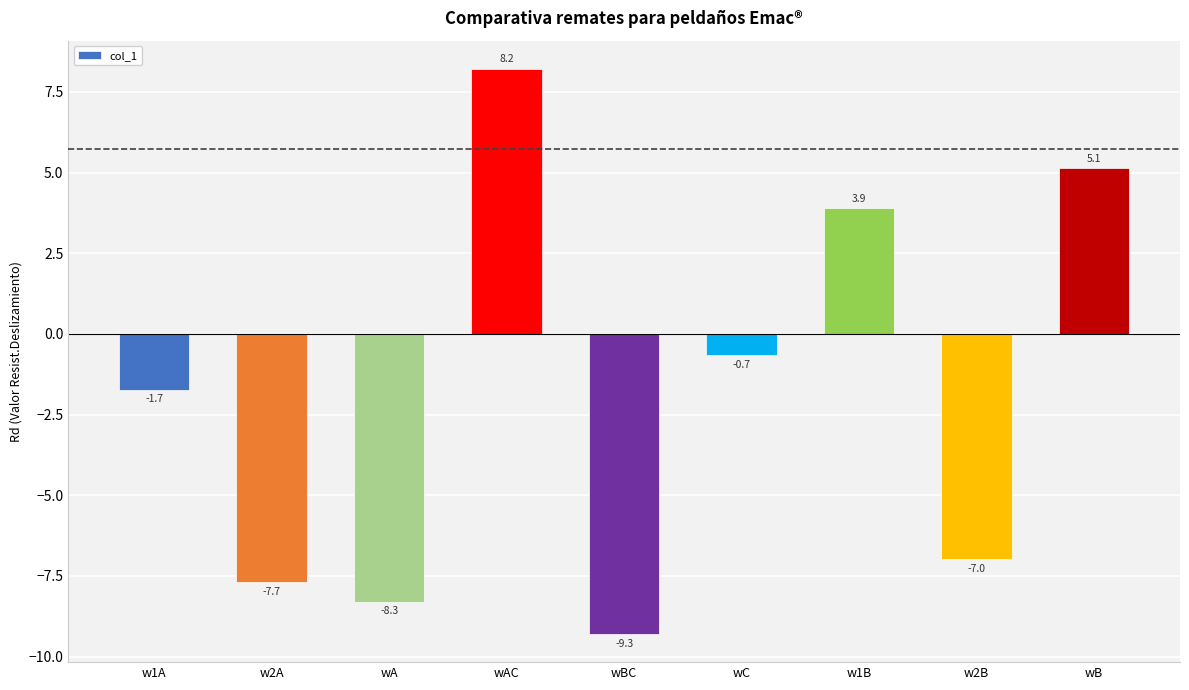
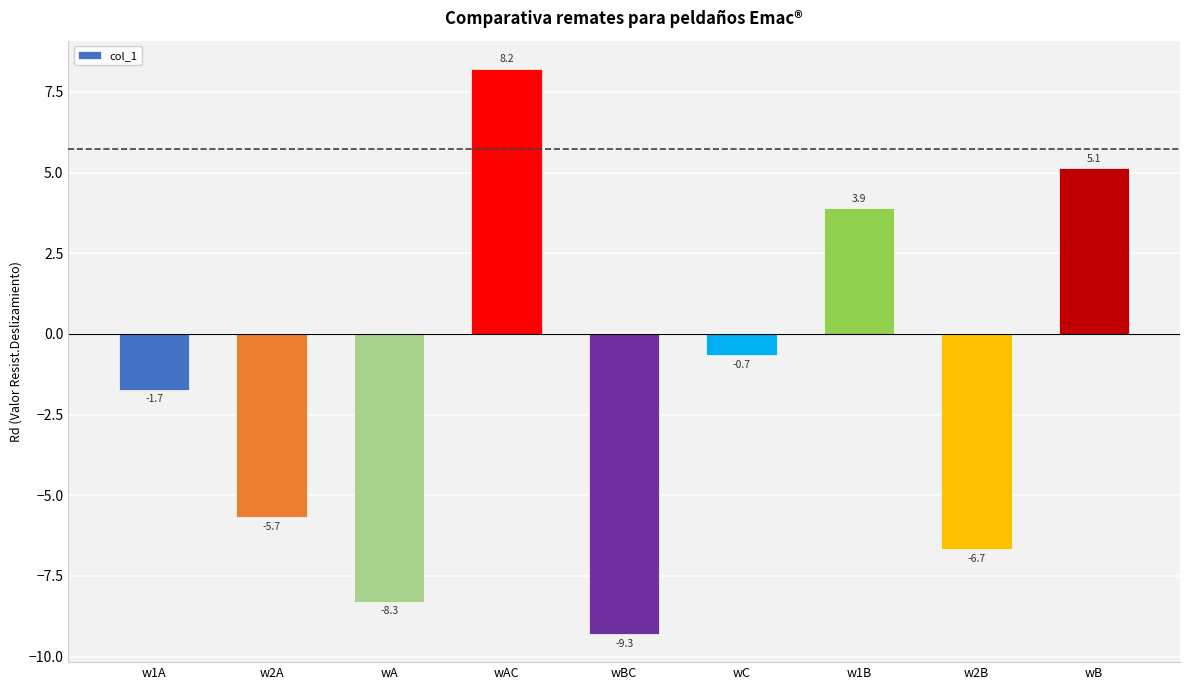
w2A: -7.7 -> -5.7
w2B: -7.0 -> -6.7
